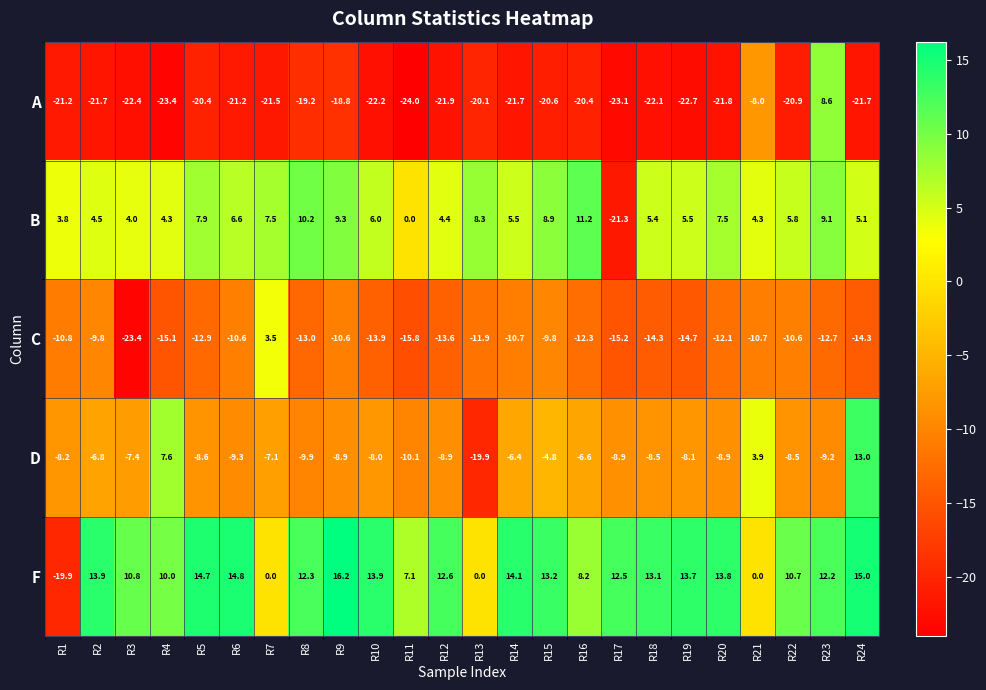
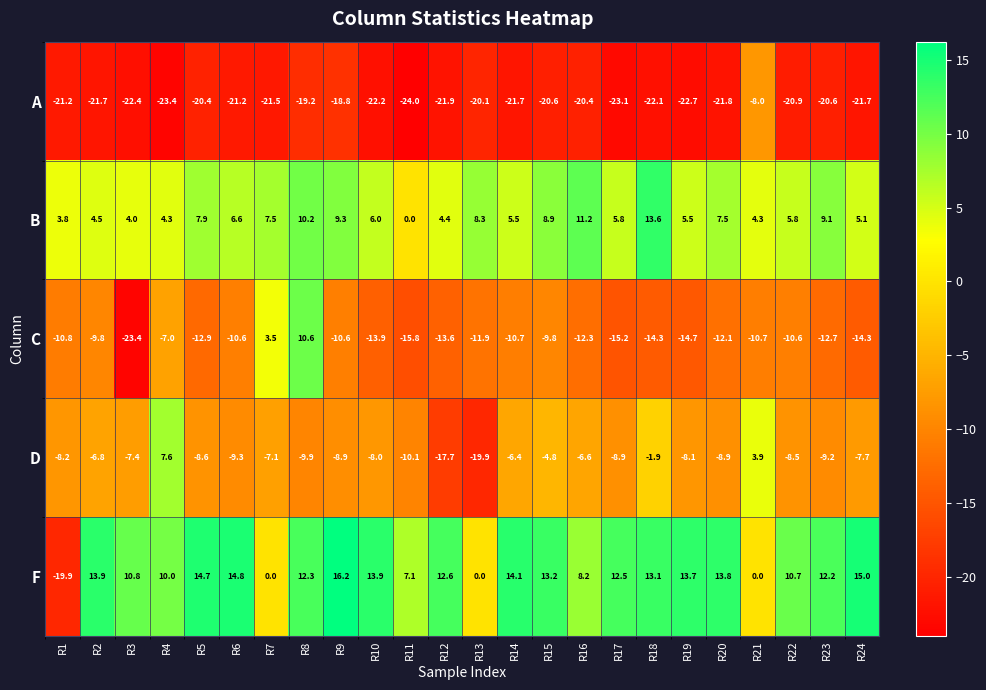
A, R23: 8.6 -> -20.6
B, R17: -21.3 -> 5.8
B, R18: 5.4 -> 13.6
C, R4: -15.1 -> -7.0
C, R8: -13.0 -> 10.6
D, R12: -8.9 -> -17.7
D, R18: -8.5 -> -1.9
D, R24: 13.0 -> -7.7
